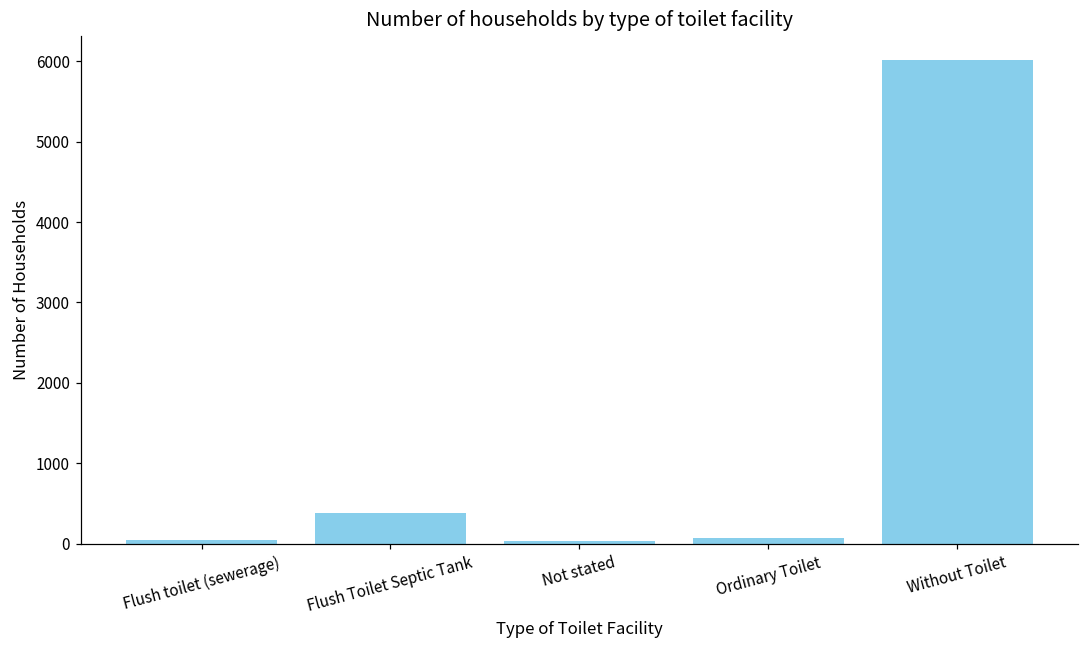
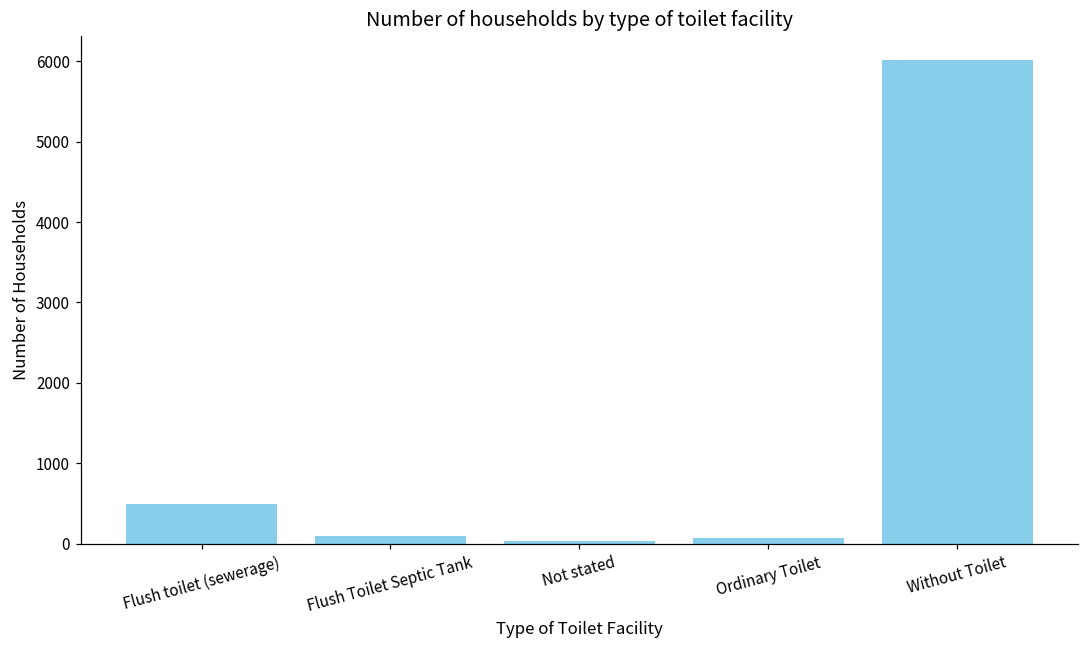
Flush toilet (sewerage): 0 -> 500
Flush Toilet Septic Tank: 400 -> 100
